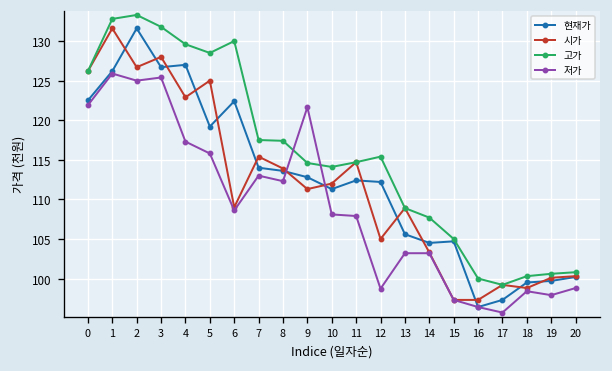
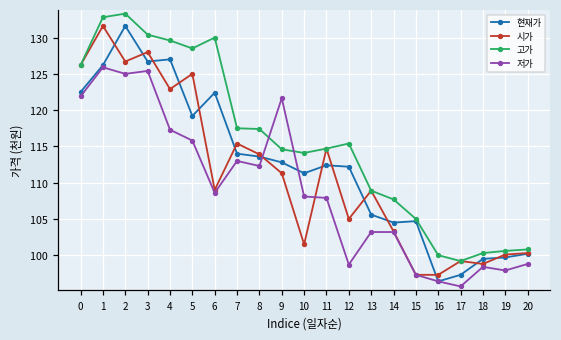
고가, 3: 132 -> 130
시가, 10: 112 -> 102
